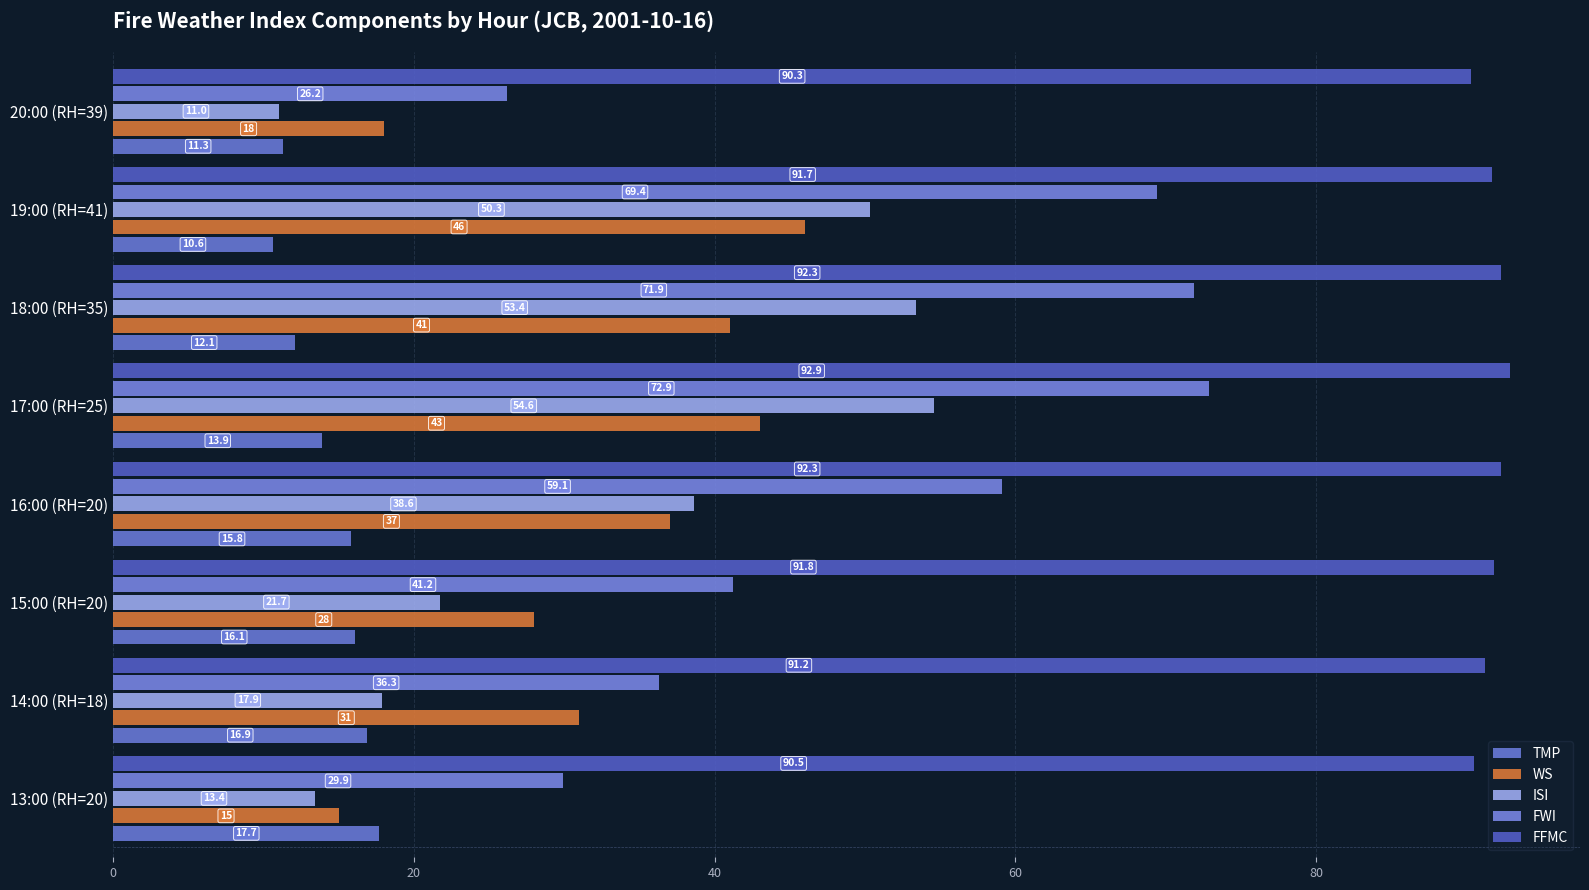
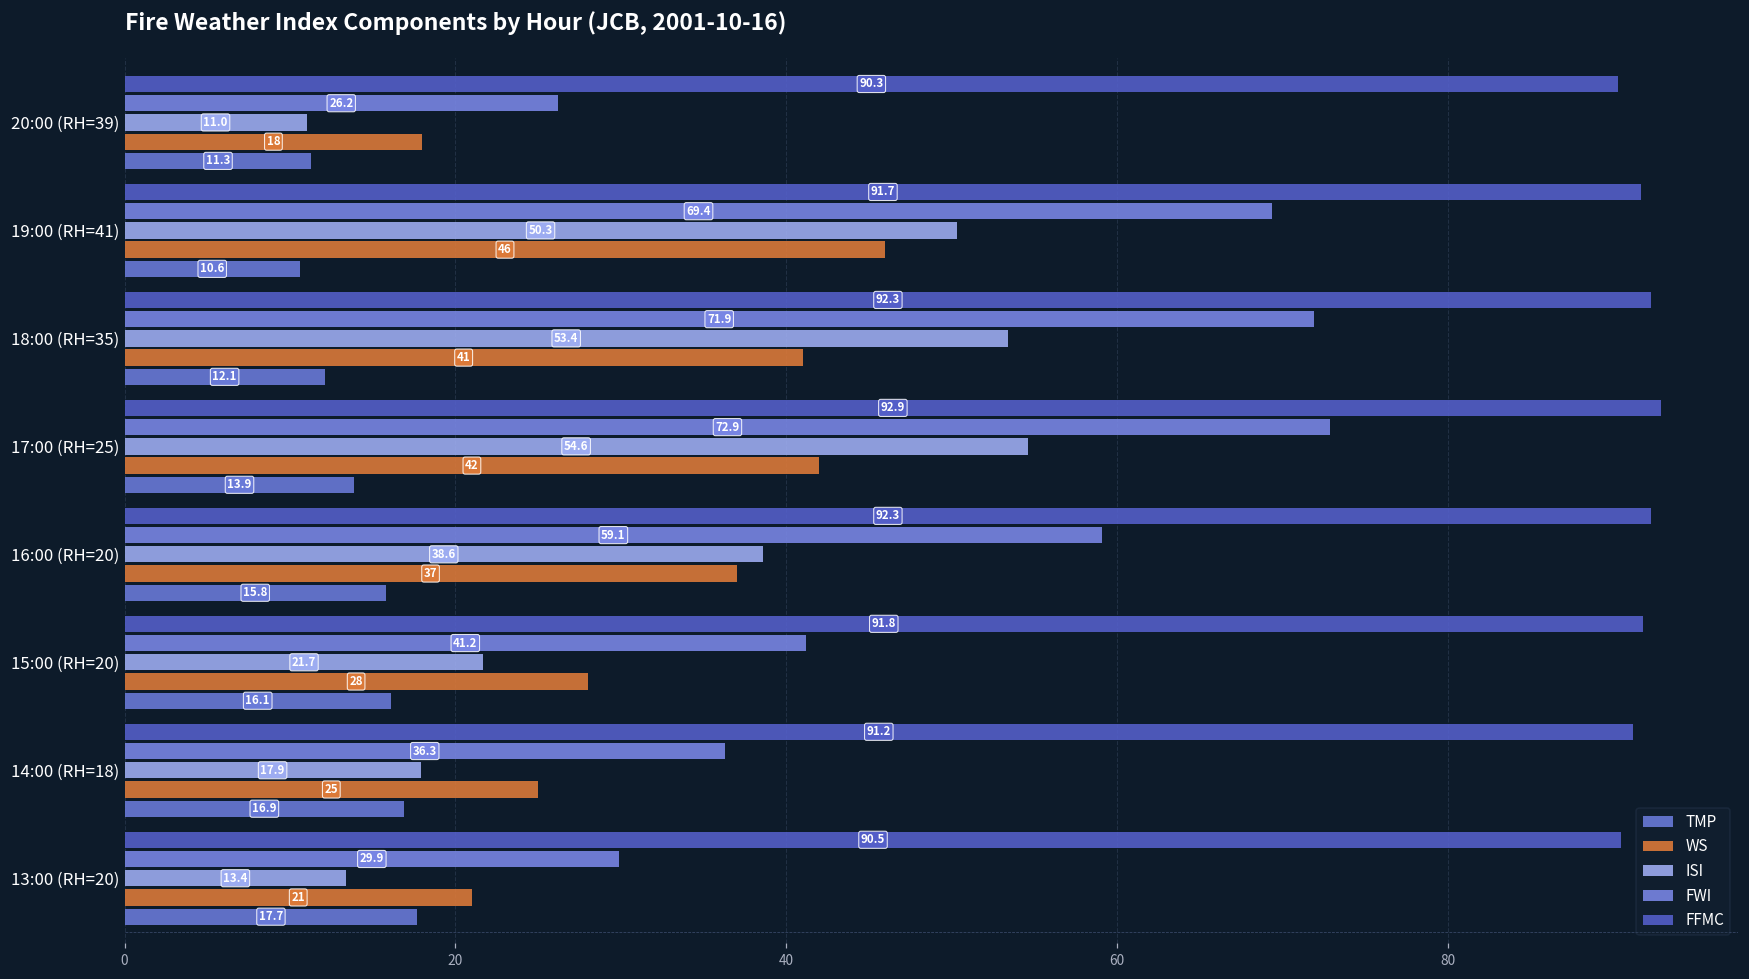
WS, 17:00 (RH=25): 43 -> 42
WS, 14:00 (RH=18): 31 -> 25
WS, 13:00 (RH=20): 15 -> 21
